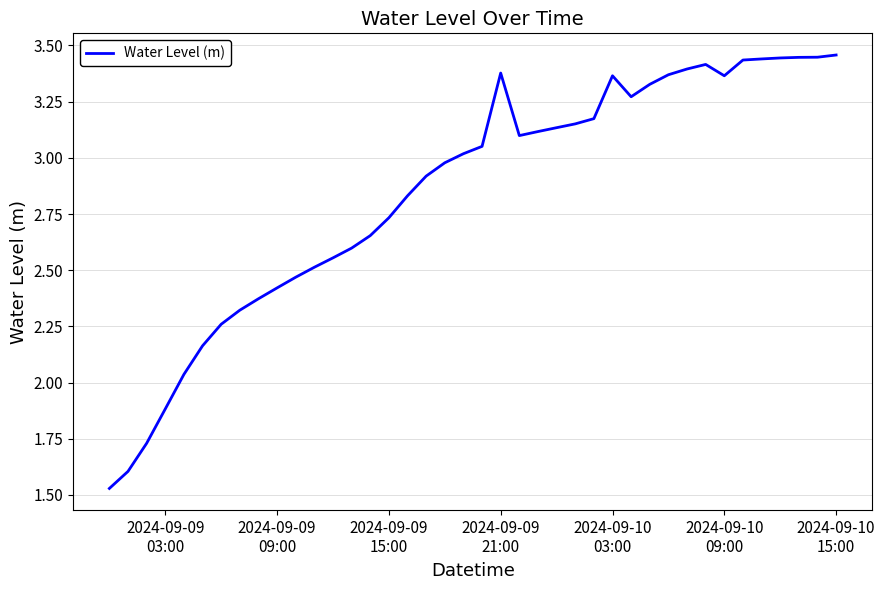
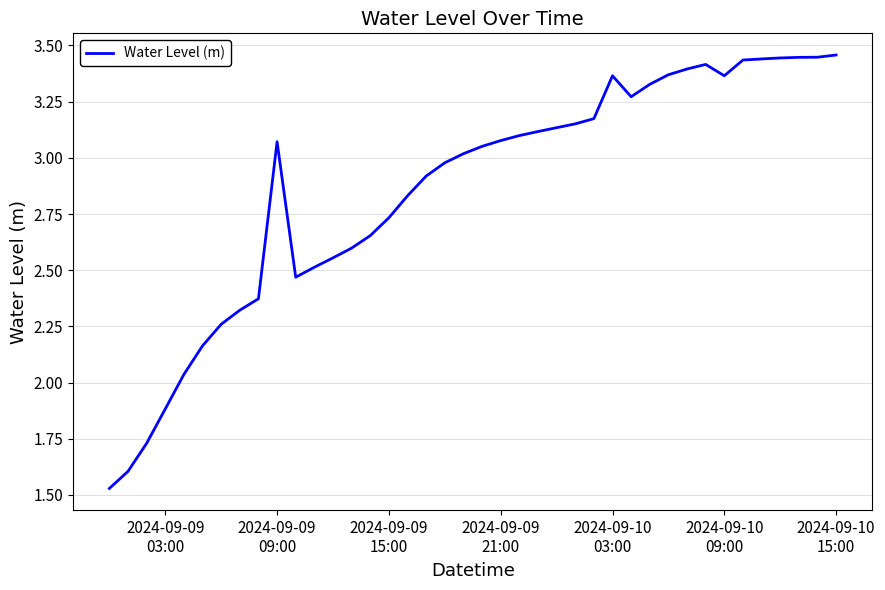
2024-09-09 09:00: 2.42 -> 3.07
2024-09-09 21:00: 3.38 -> 3.08
